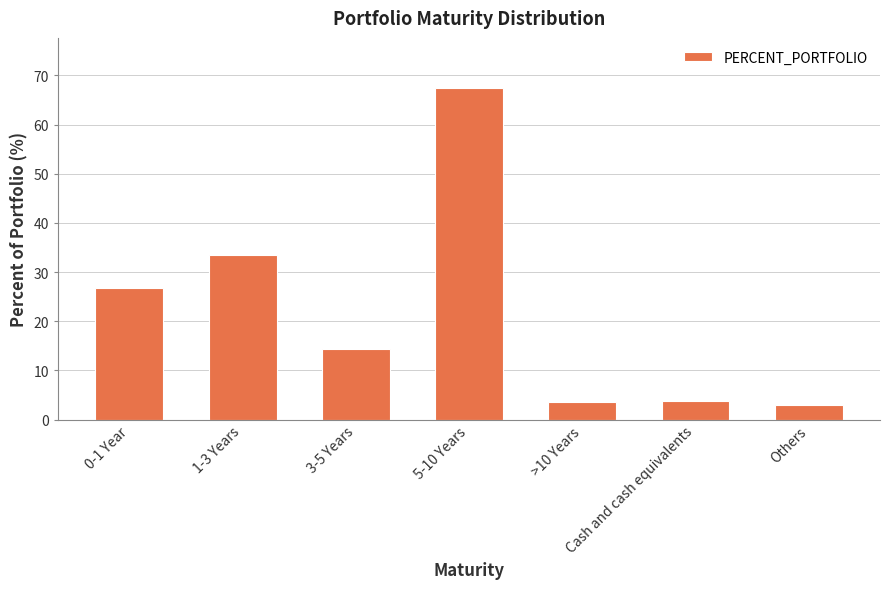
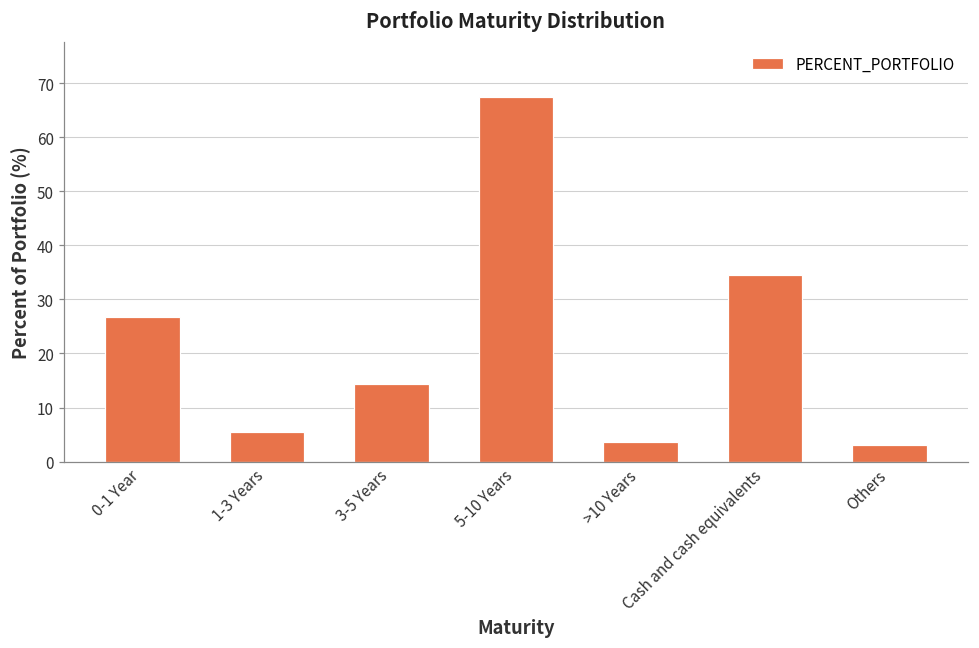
1-3 Years: 33 -> 6
Cash and cash equivalents: 4 -> 35
